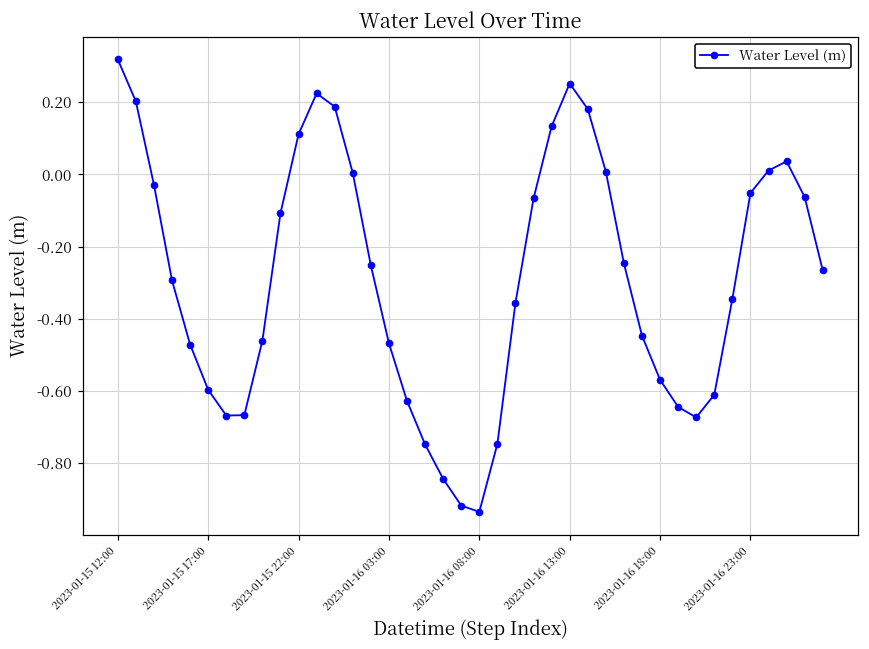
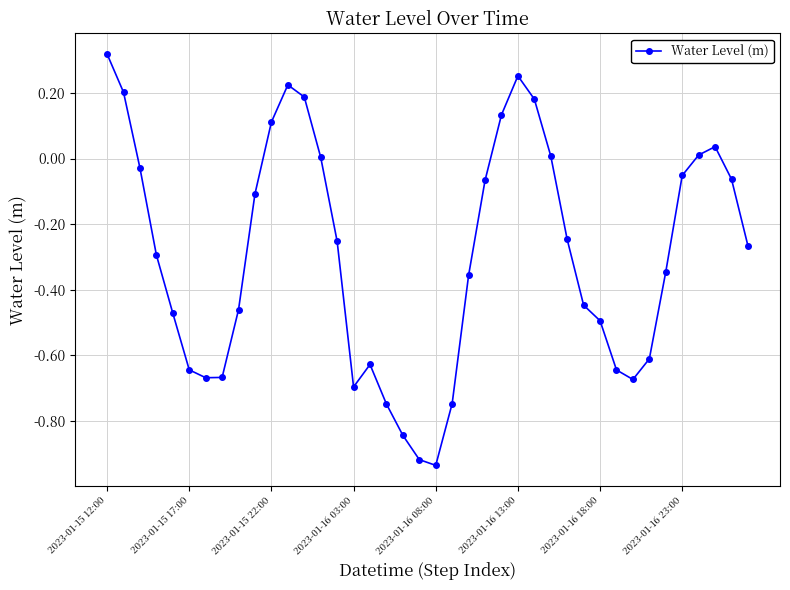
2023-01-15 17:00: -0.60 -> -0.64
2023-01-16 03:00: -0.47 -> -0.70
2023-01-16 18:00: -0.57 -> -0.49
